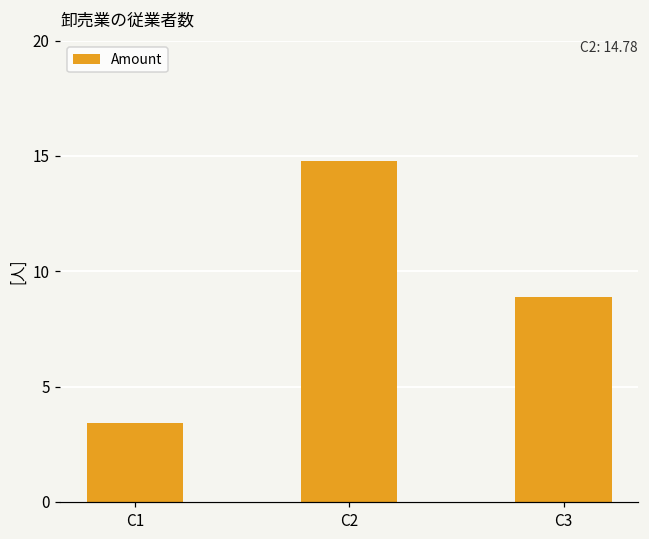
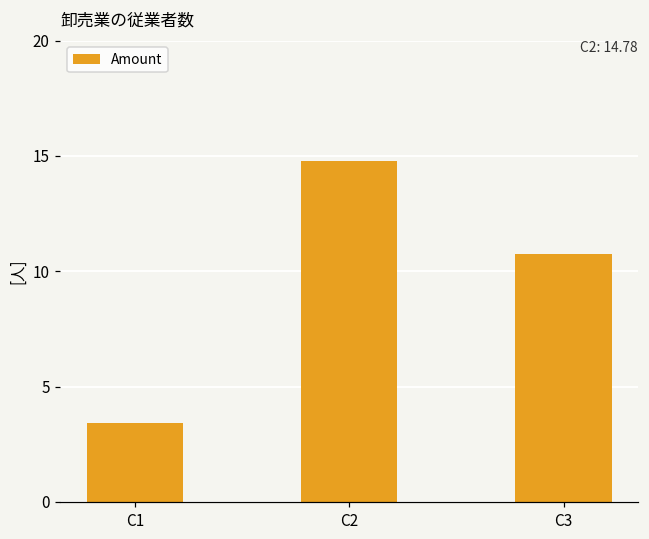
C3: 8.9 -> 10.7
